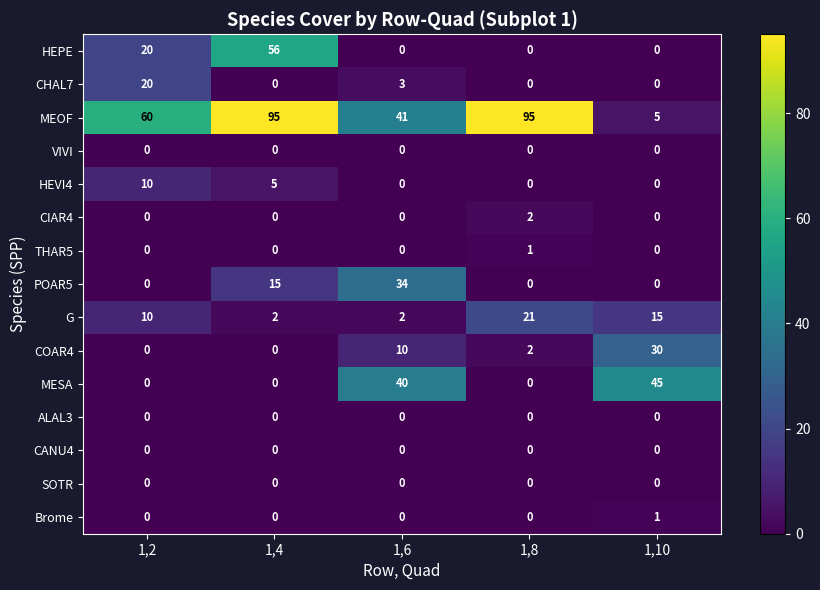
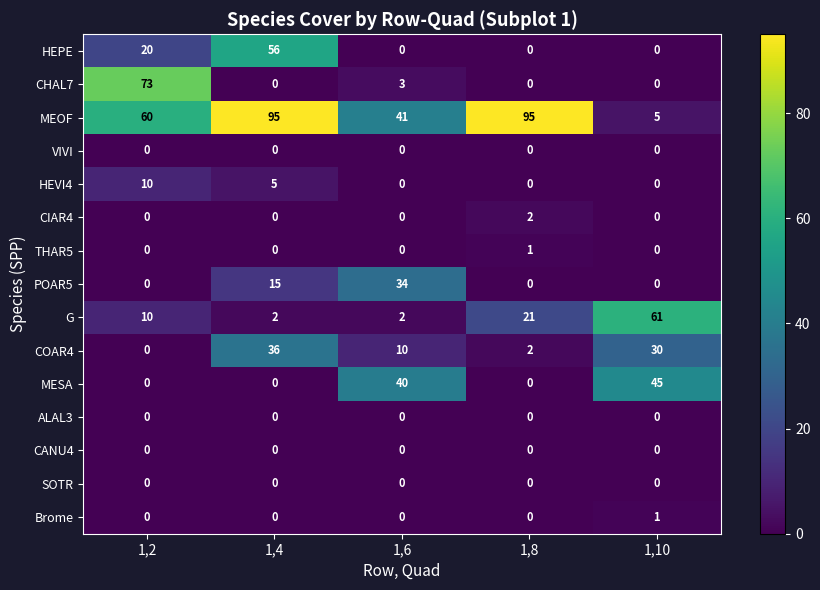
CHAL7, 1,2: 20 -> 73
G, 1,10: 15 -> 61
COAR4, 1,4: 0 -> 36
